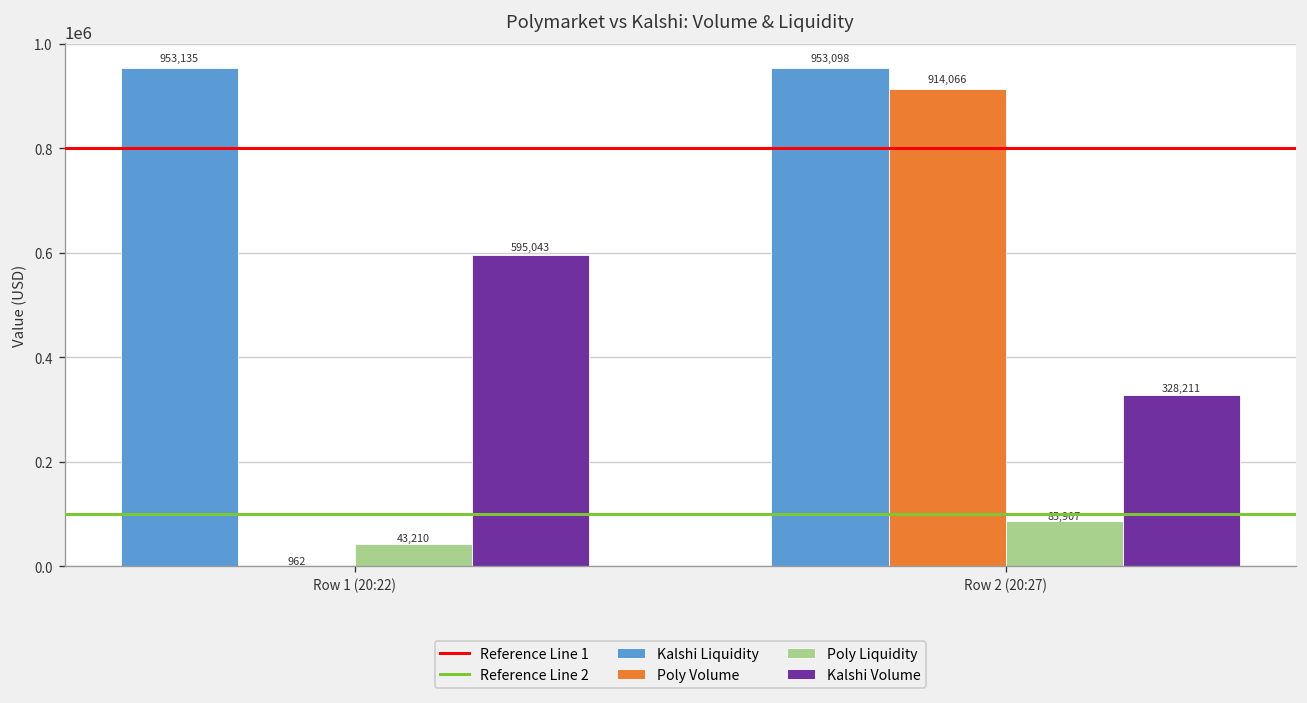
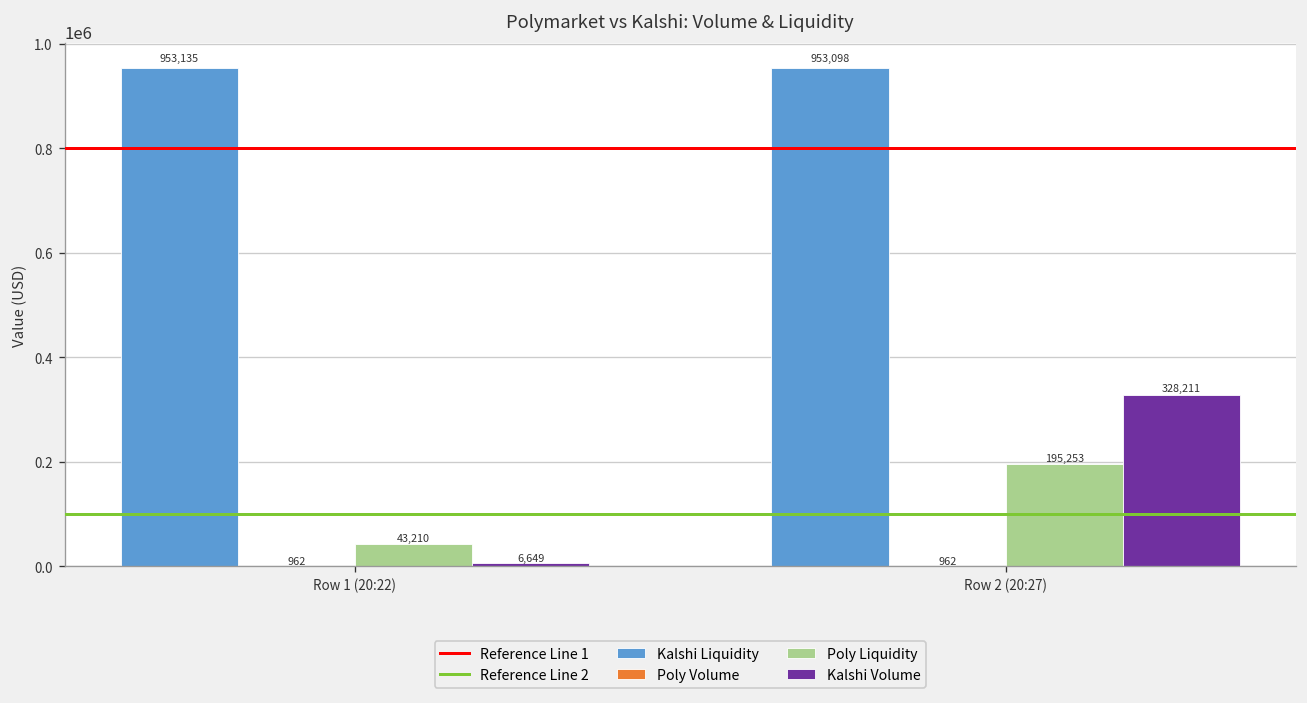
Kalshi Volume, Row 1 (20:22): 595,043 -> 6,649
Poly Volume, Row 2 (20:27): 914,066 -> 962
Poly Liquidity, Row 2 (20:27): 85,907 -> 195,253
